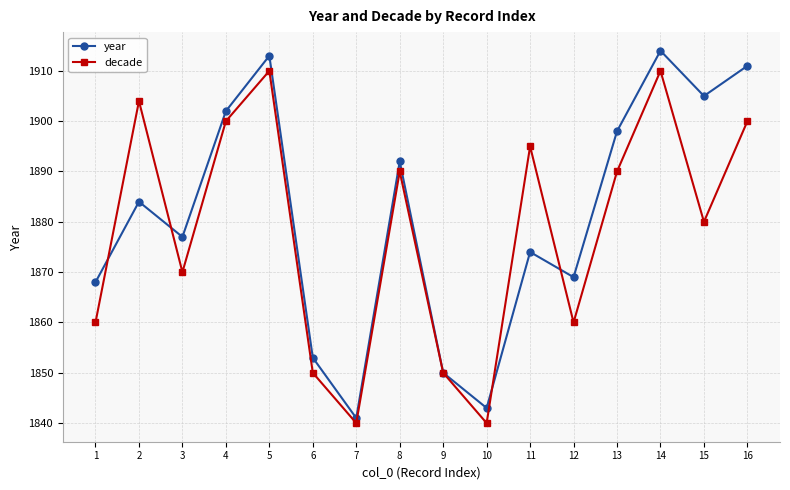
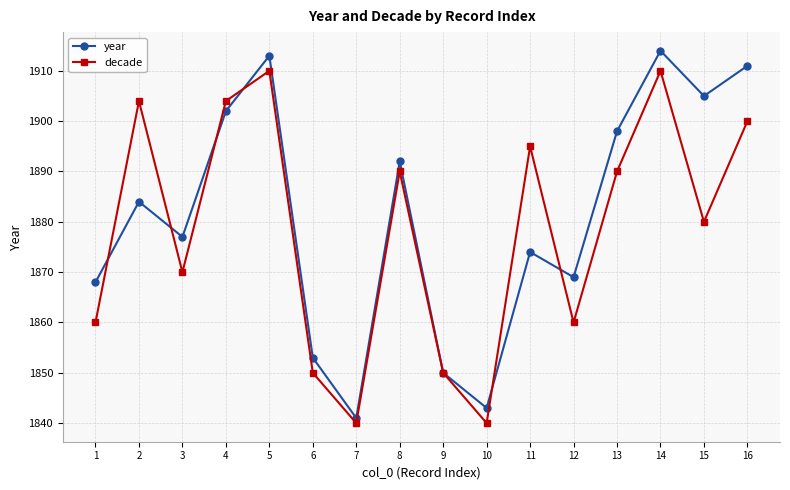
decade, 4: 1900 -> 1904
